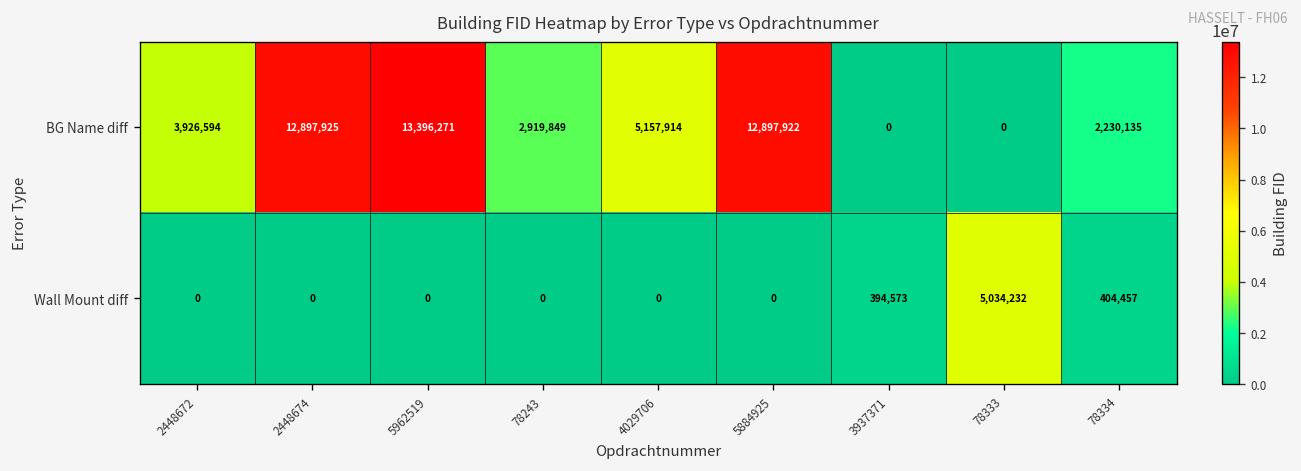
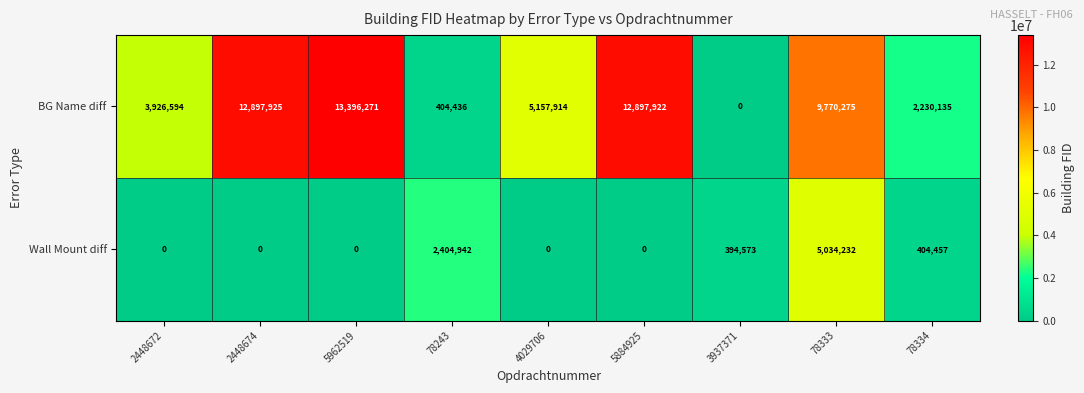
BG Name diff, 78243: 2,919,849 -> 404,436
BG Name diff, 78333: 0 -> 9,770,275
Wall Mount diff, 78243: 0 -> 2,404,942
